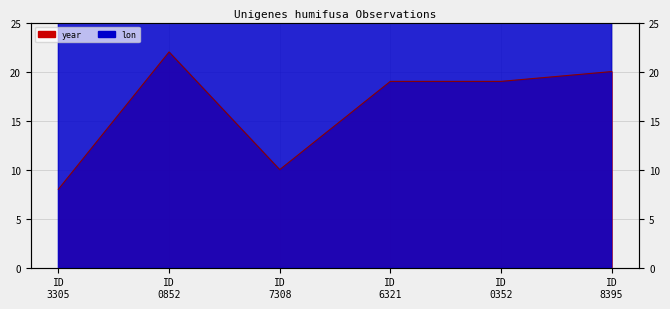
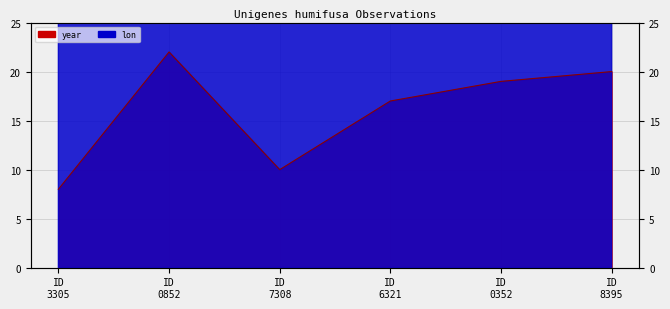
year, ID 6321: 19 -> 17
